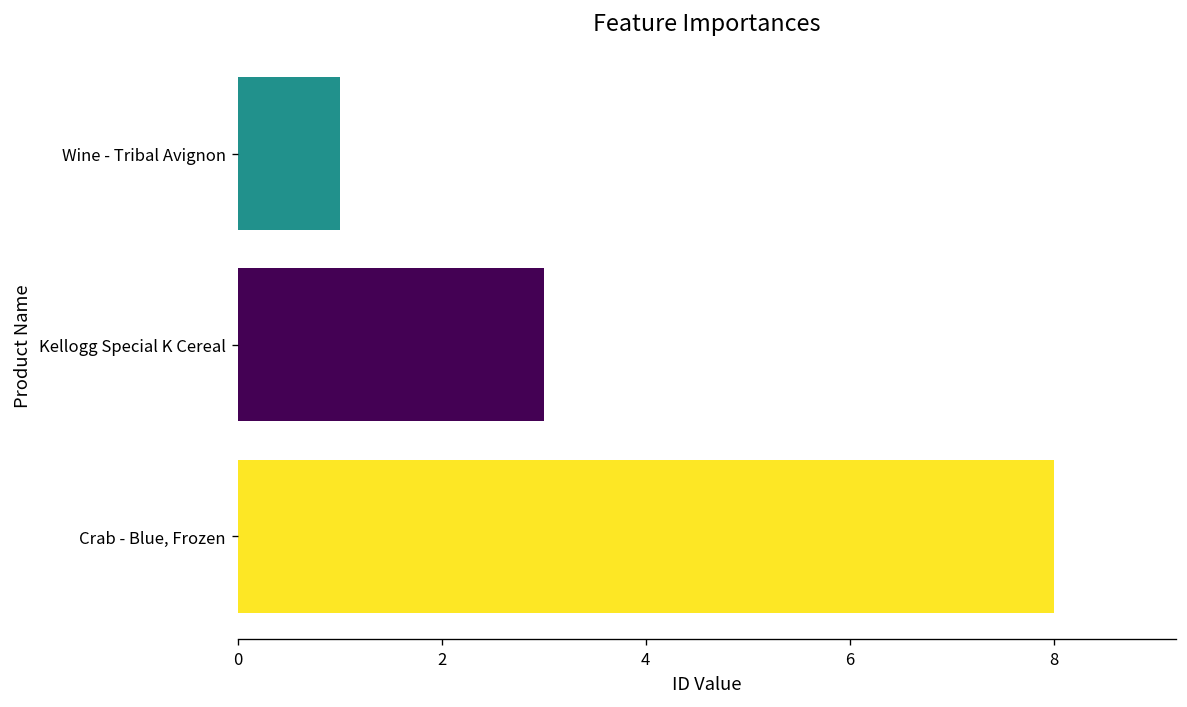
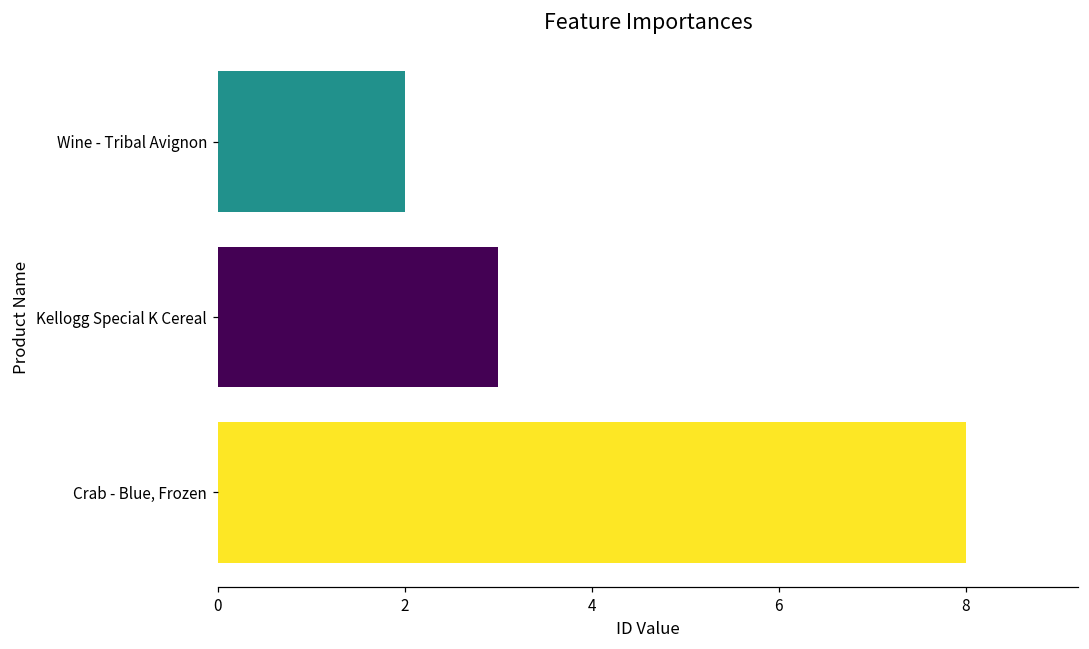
Wine - Tribal Avignon: 1 -> 2
